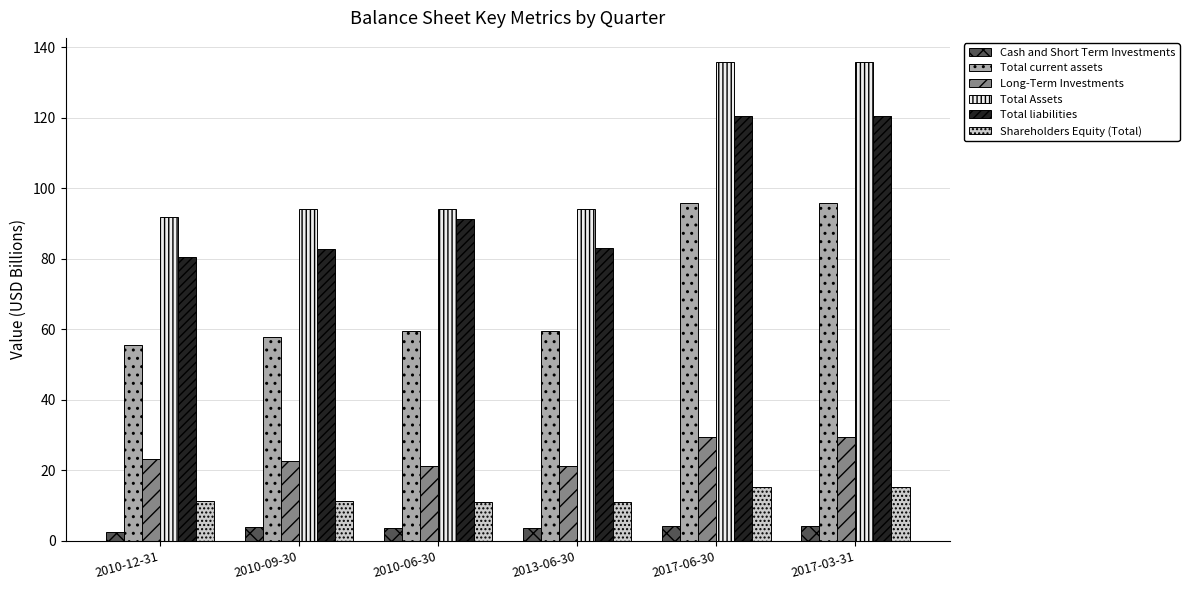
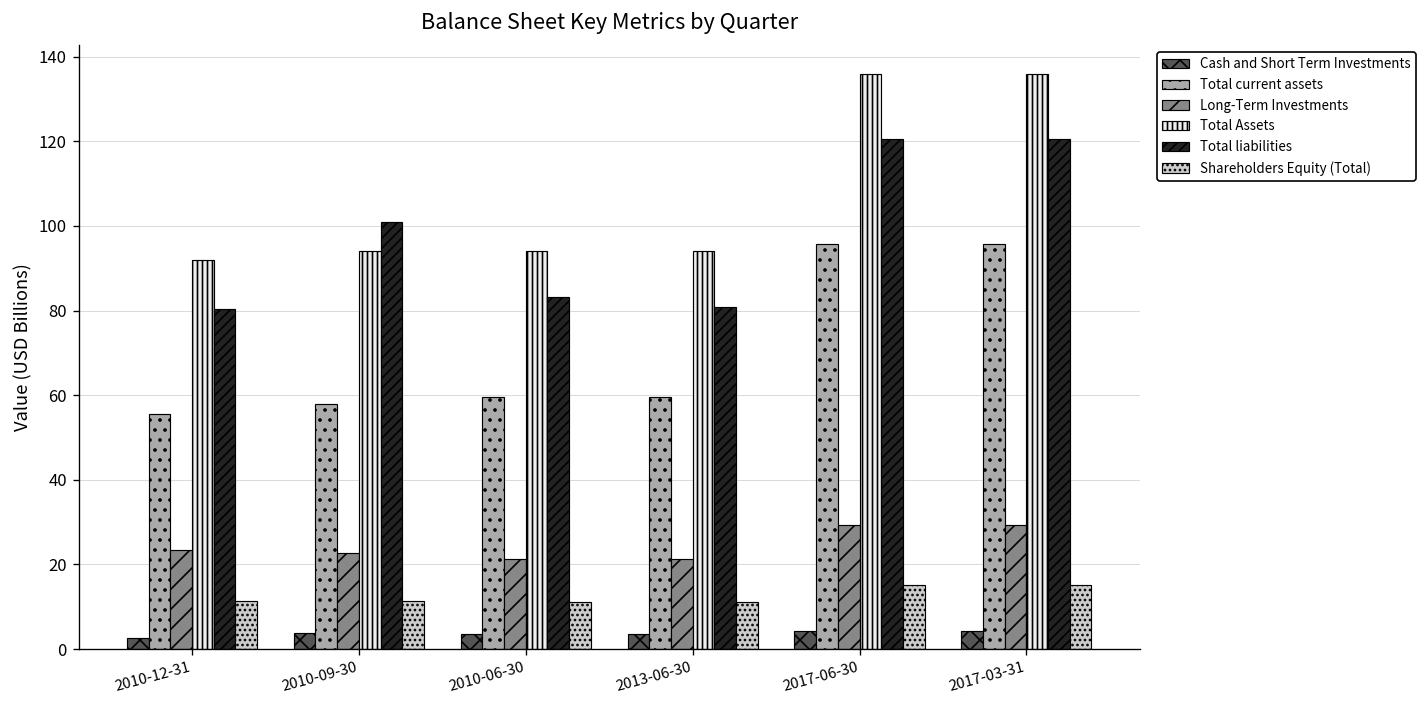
Total liabilities, 2010-09-30: 83 -> 101
Total liabilities, 2010-06-30: 91 -> 83
Total liabilities, 2013-06-30: 83 -> 81
